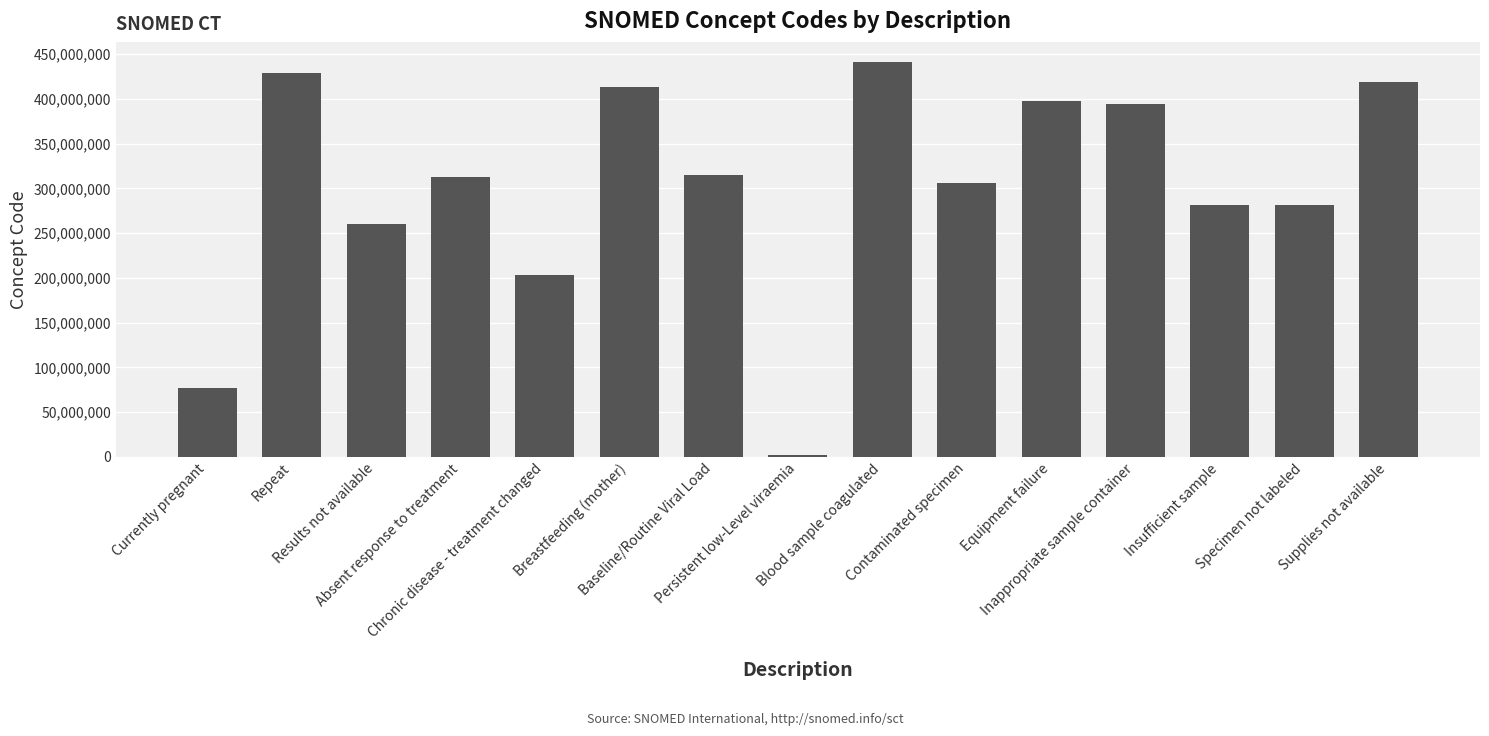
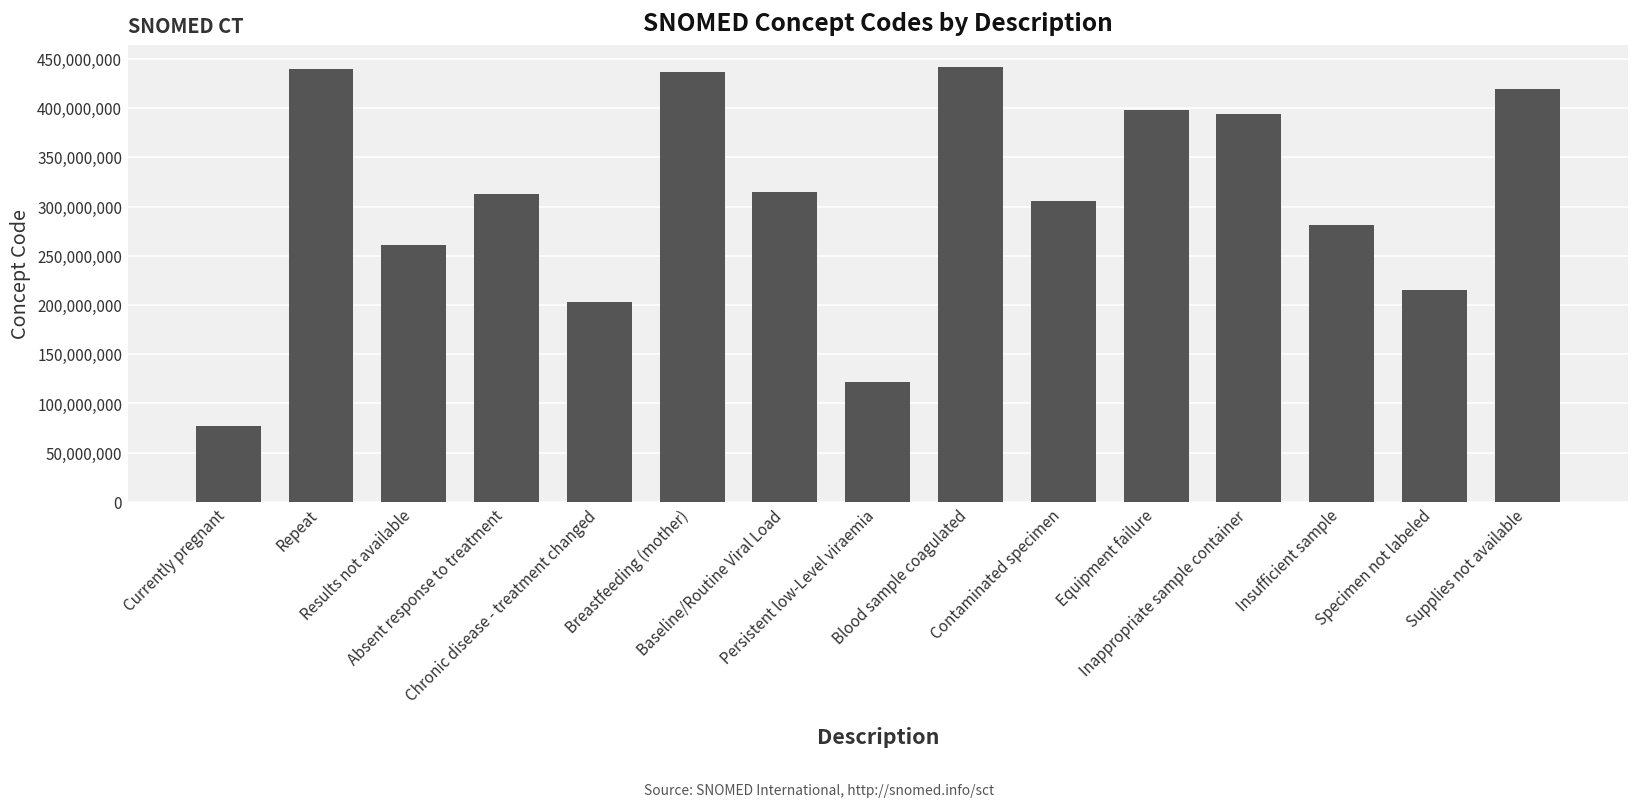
Repeat: 430,000,000 -> 440,000,000
Breastfeeding (mother): 410,000,000 -> 440,000,000
Persistent low-Level viraemia: 0 -> 120,000,000
Specimen not labeled: 280,000,000 -> 220,000,000
